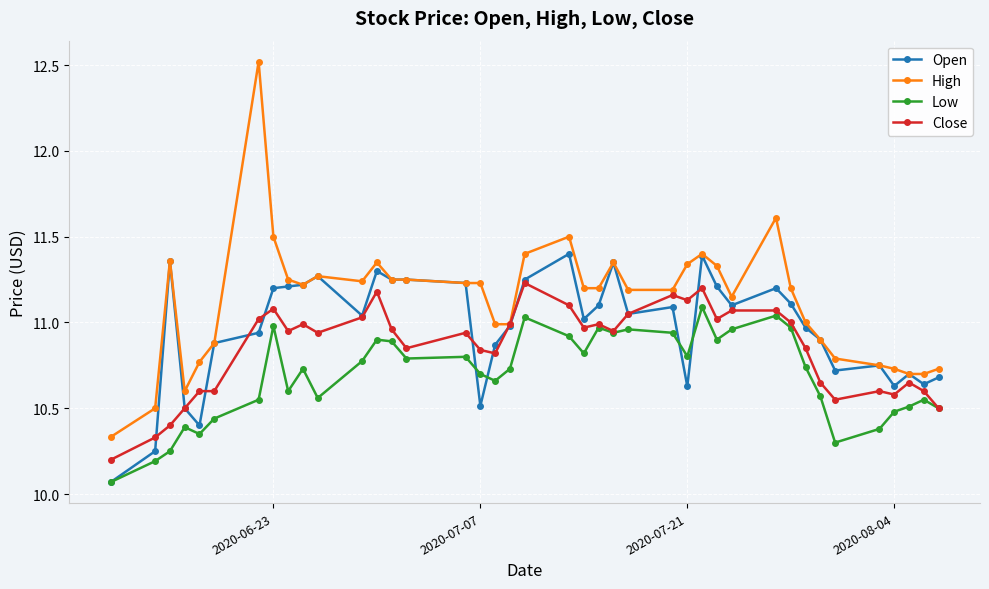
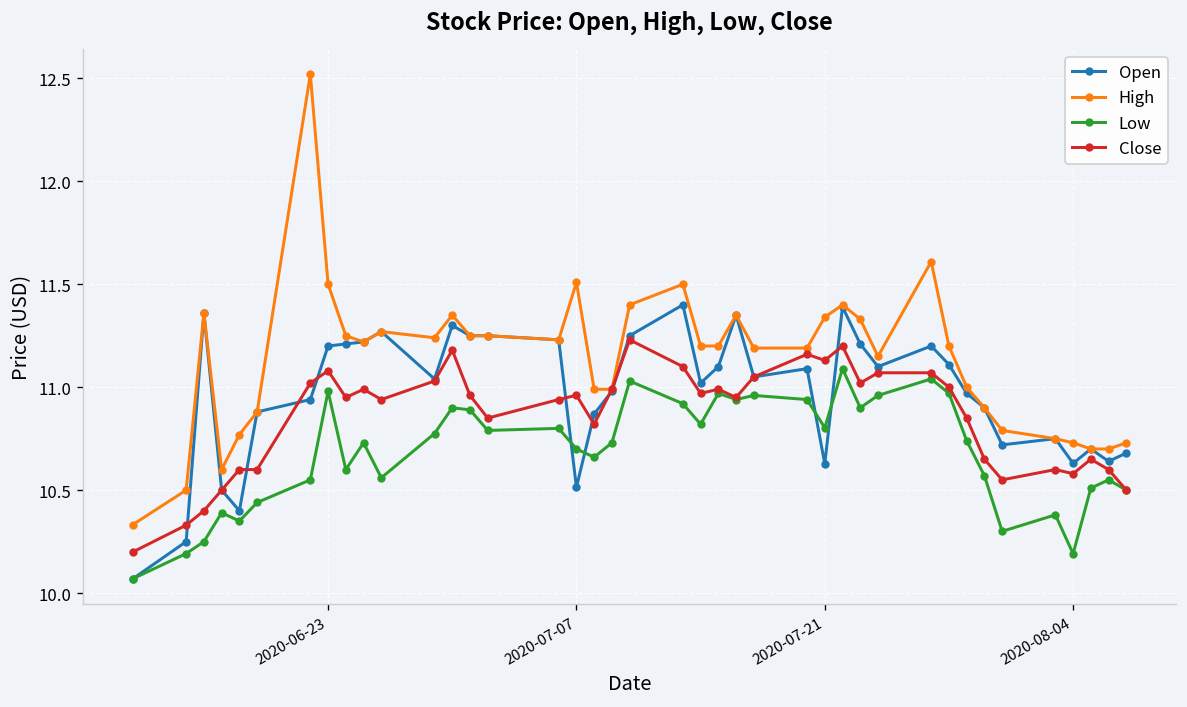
High, 2020-07-07: 11.23 -> 11.51
Close, 2020-07-07: 10.84 -> 10.96
Low, 2020-08-04: 10.48 -> 10.19
